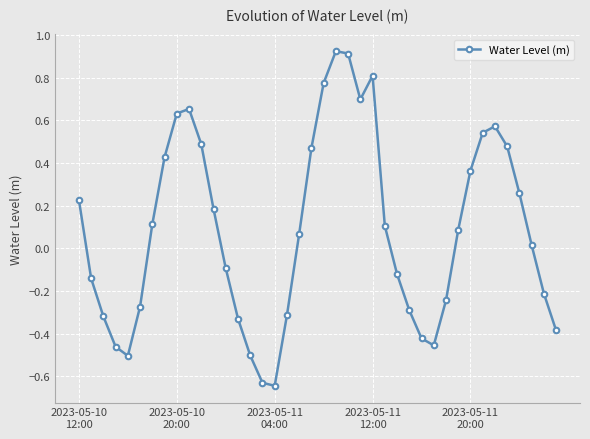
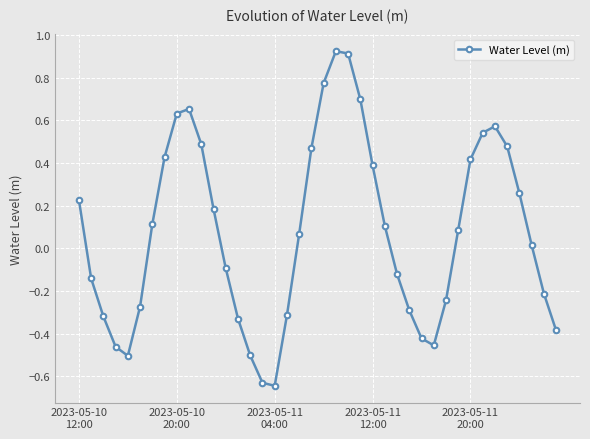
2023-05-11 12:00: 0.81 -> 0.39
2023-05-11 20:00: 0.36 -> 0.42
